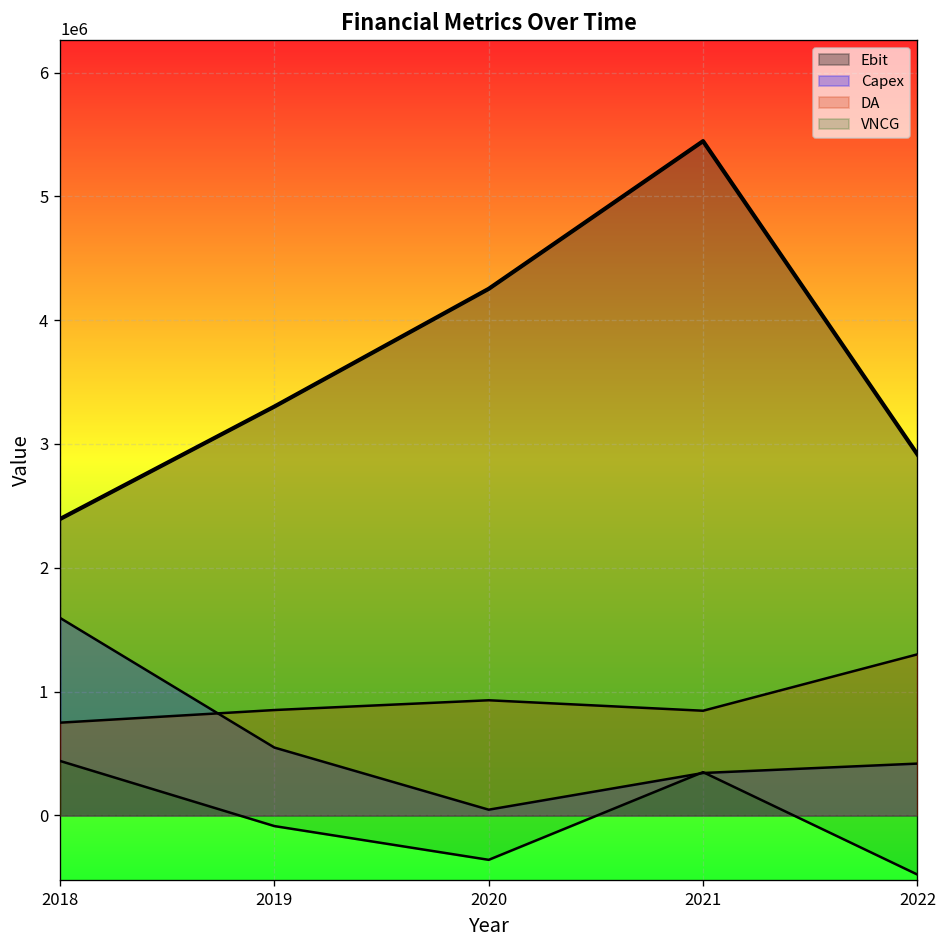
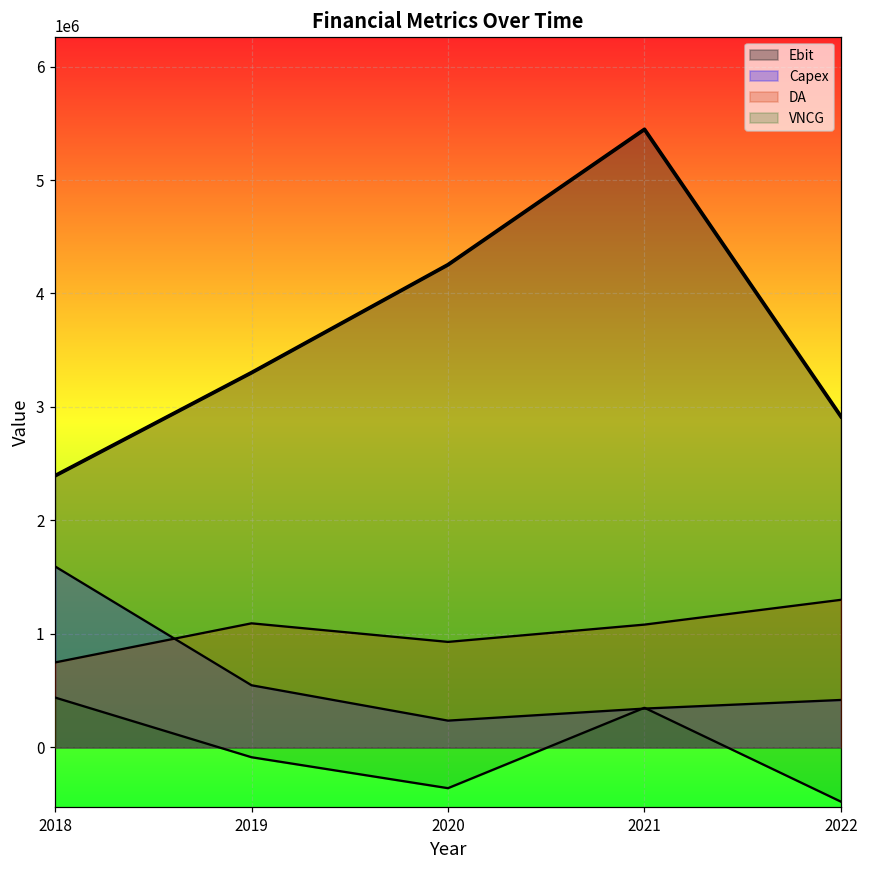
DA, 2019: 850000 -> 1090000
Capex, 2020: 50000 -> 240000
DA, 2021: 850000 -> 1080000
